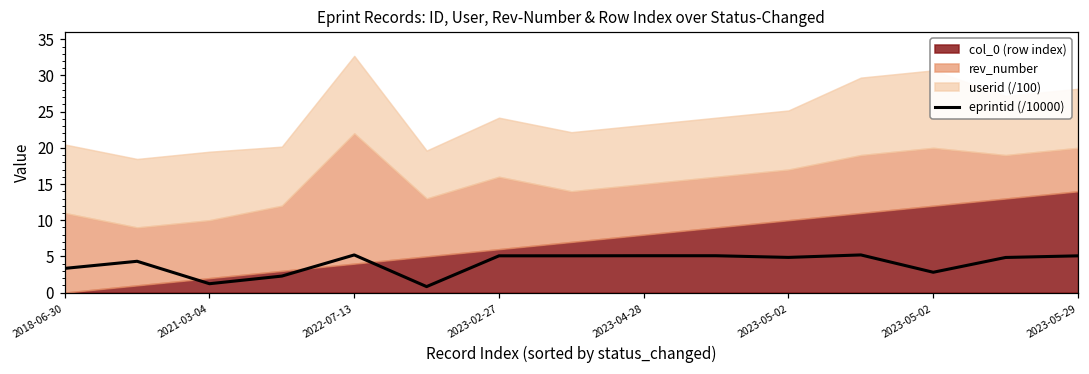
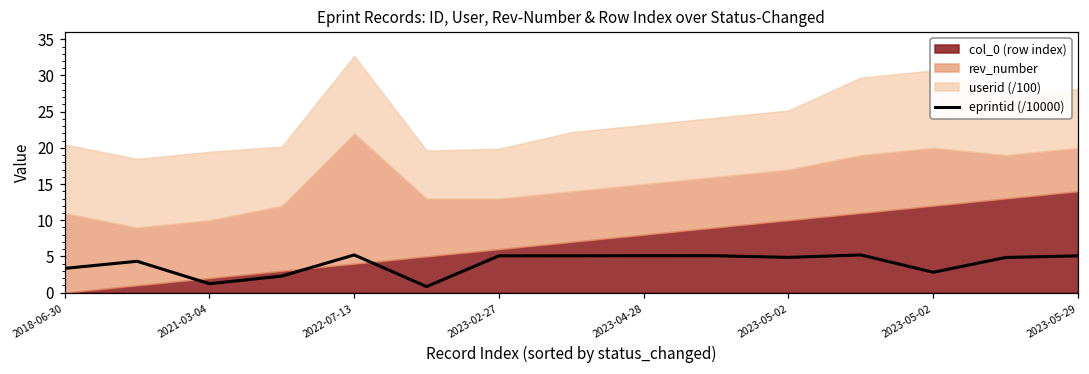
rev_number, 2023-02-27: 10 -> 7
userid (/100), 2023-02-27: 8 -> 7
